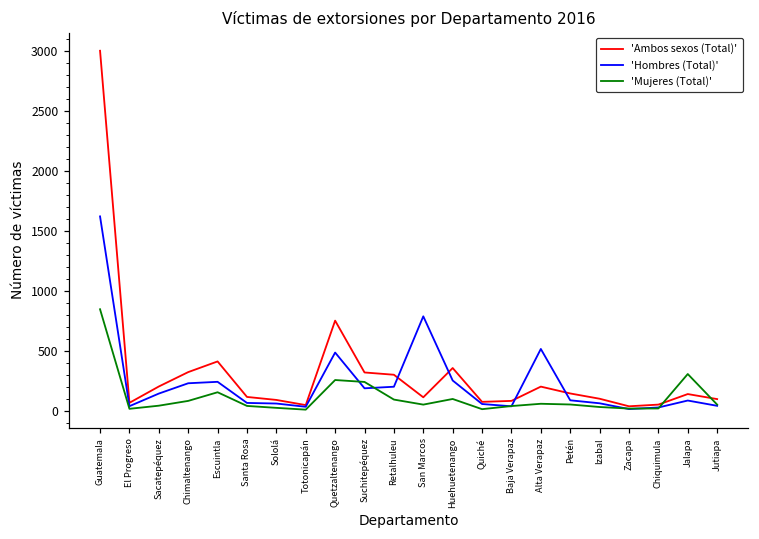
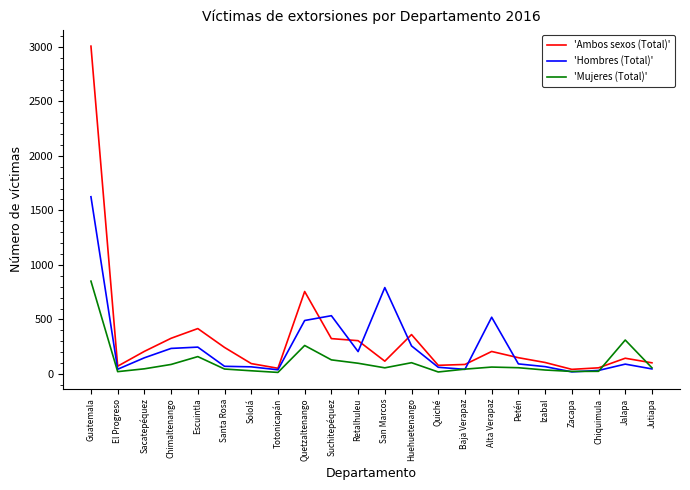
'Ambos sexos (Total)', Santa Rosa: 120 -> 240
'Hombres (Total)', Suchitepéquez: 190 -> 530
'Mujeres (Total)', Suchitepéquez: 250 -> 130
